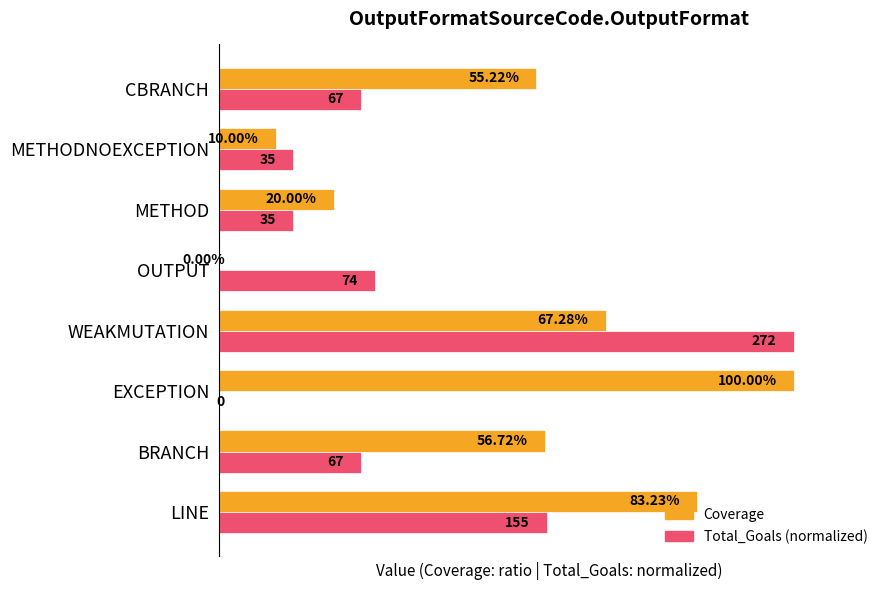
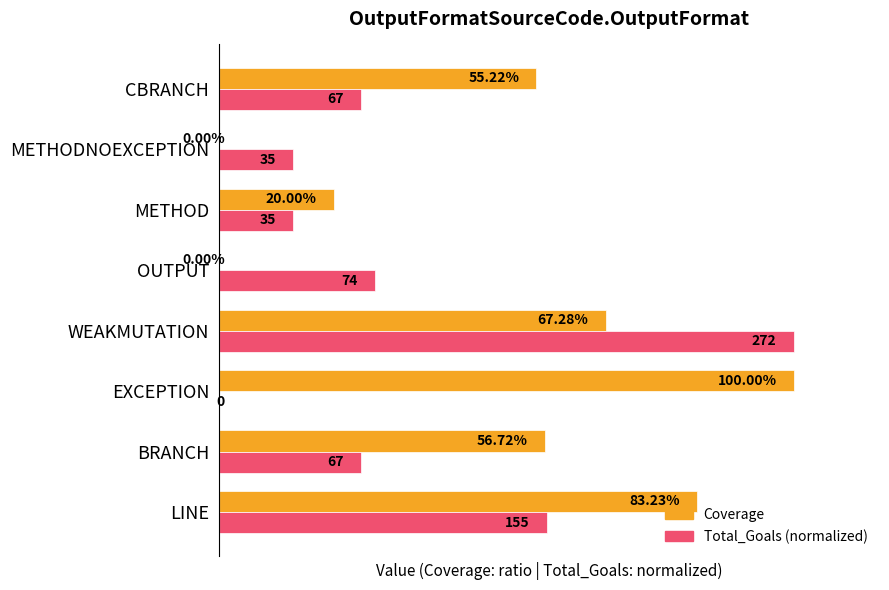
Coverage, METHODNOEXCEPTION: 10.00% -> 0.00%
